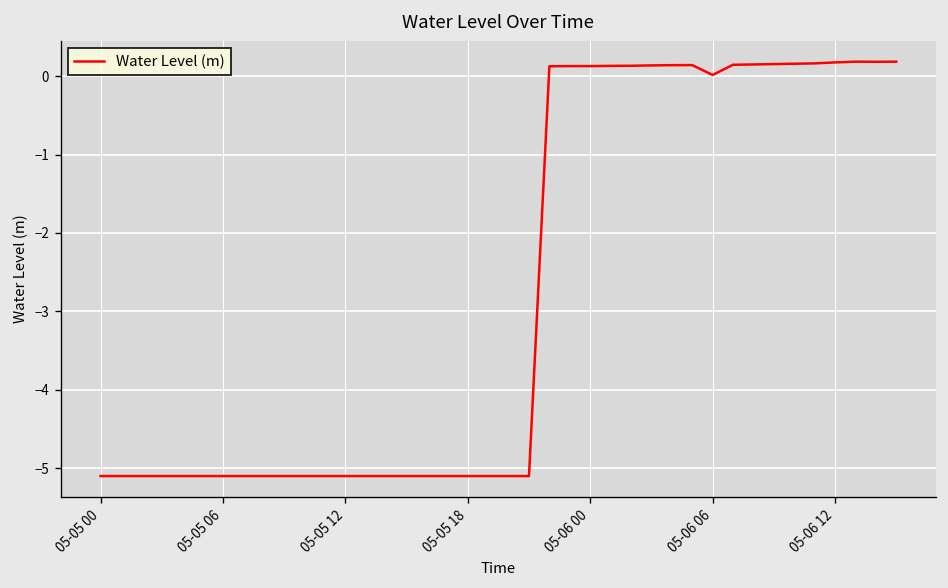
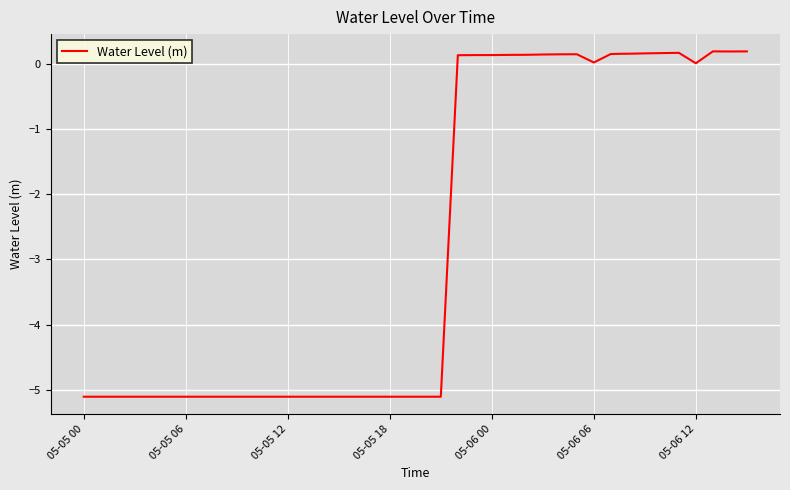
05-06 12: 0.2 -> 0.0
